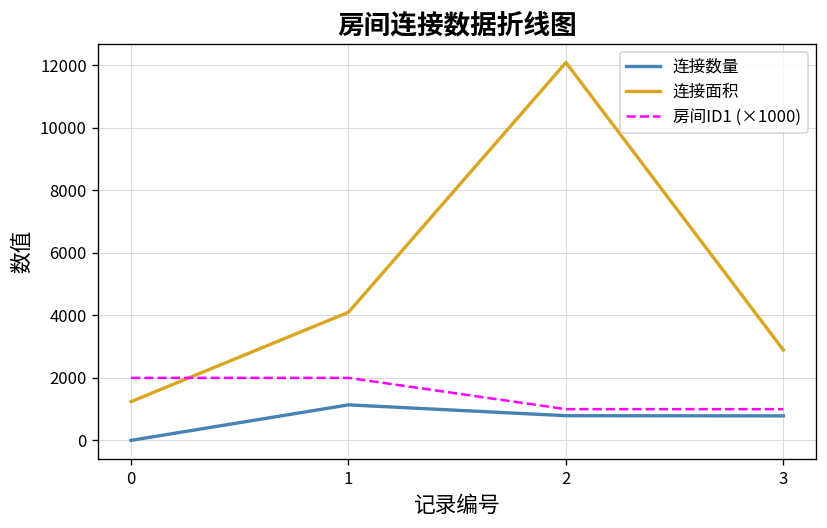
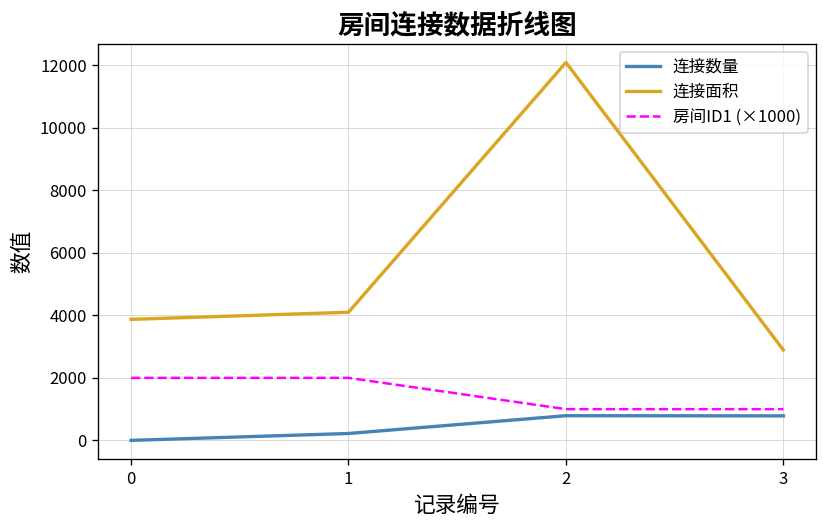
连接面积, 0: 1200 -> 3900
连接数量, 1: 1100 -> 200
